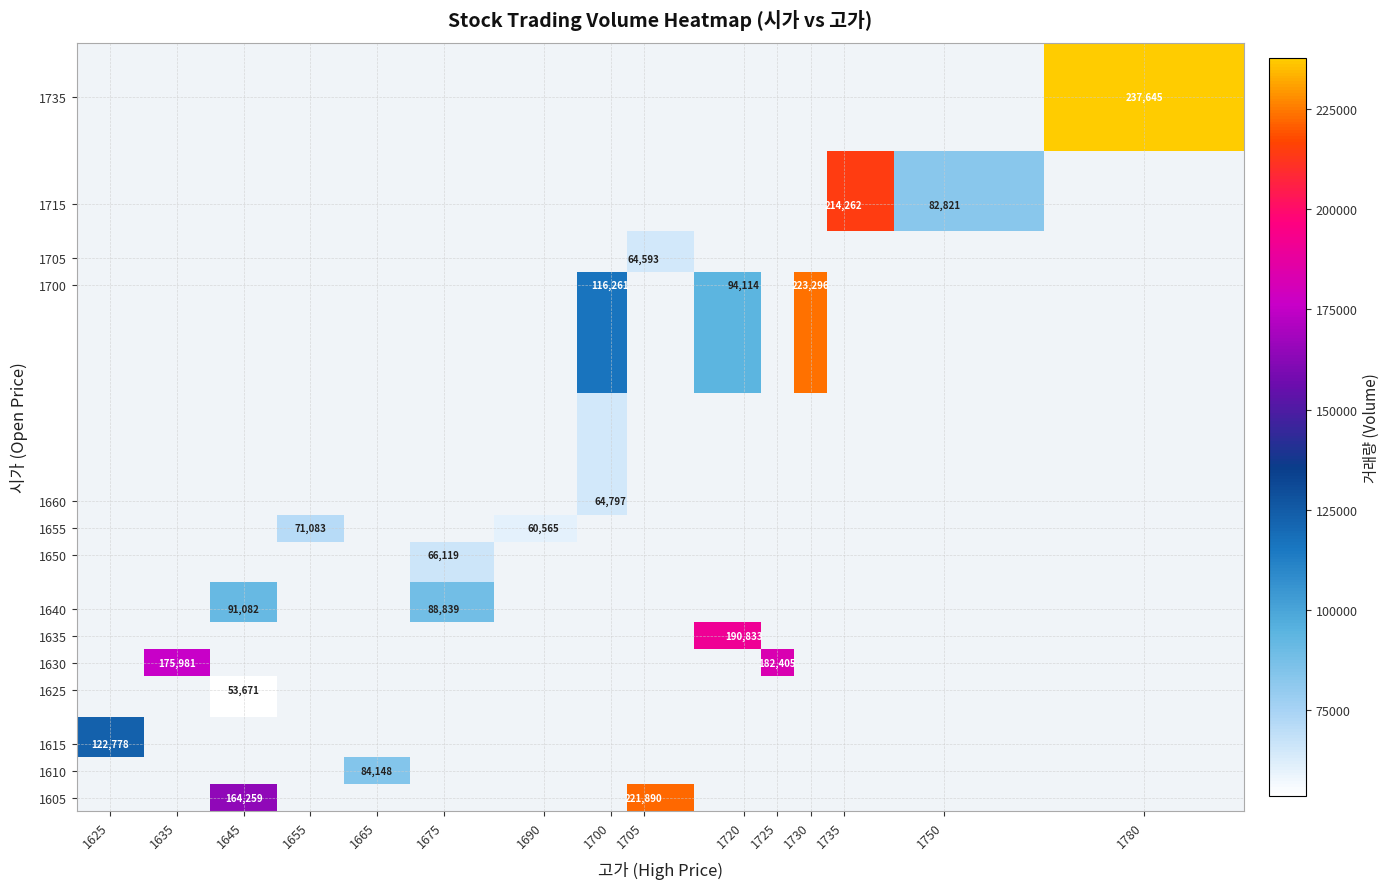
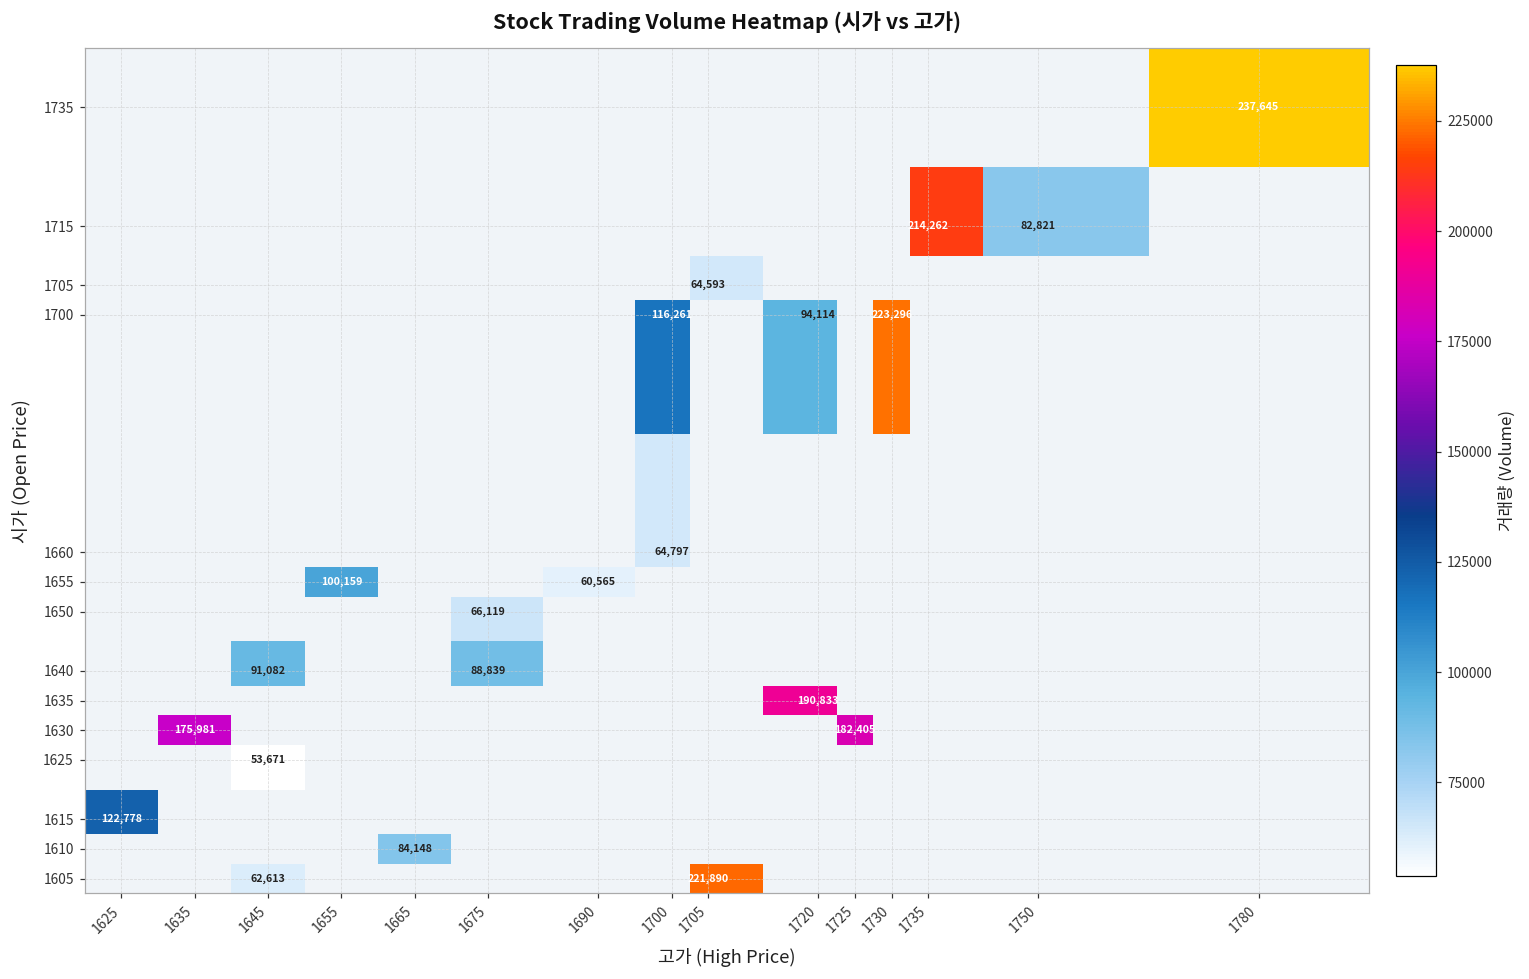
1655, 1655: 71,083 -> 100,159
1605, 1645: 164,259 -> 62,613
